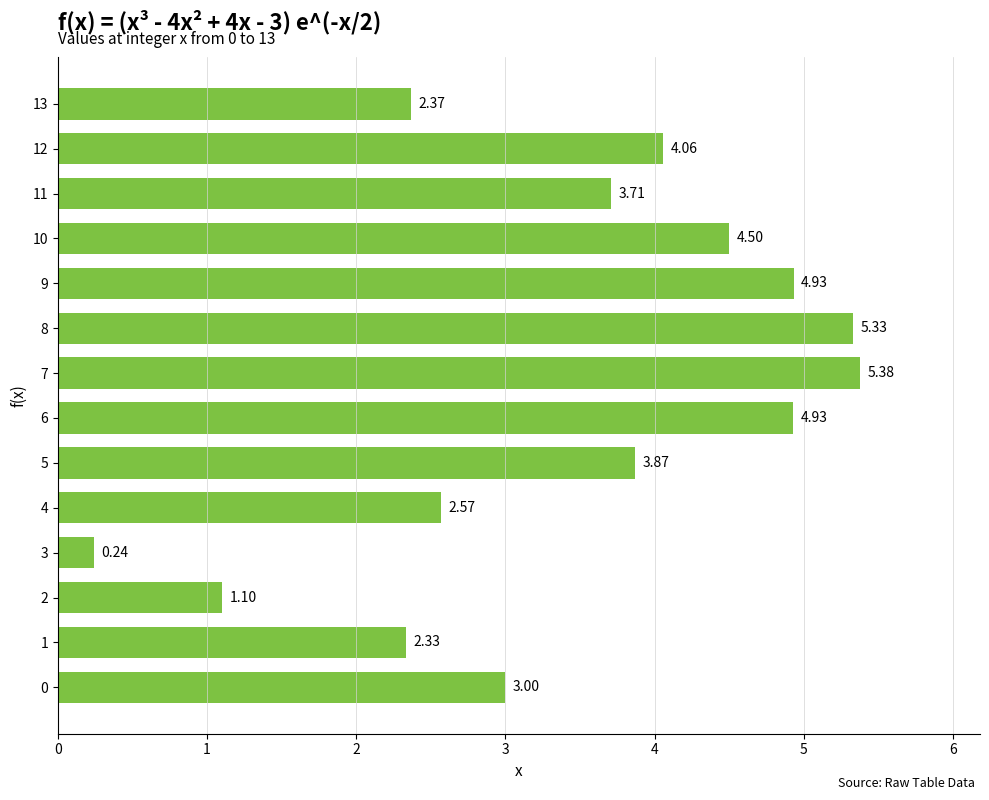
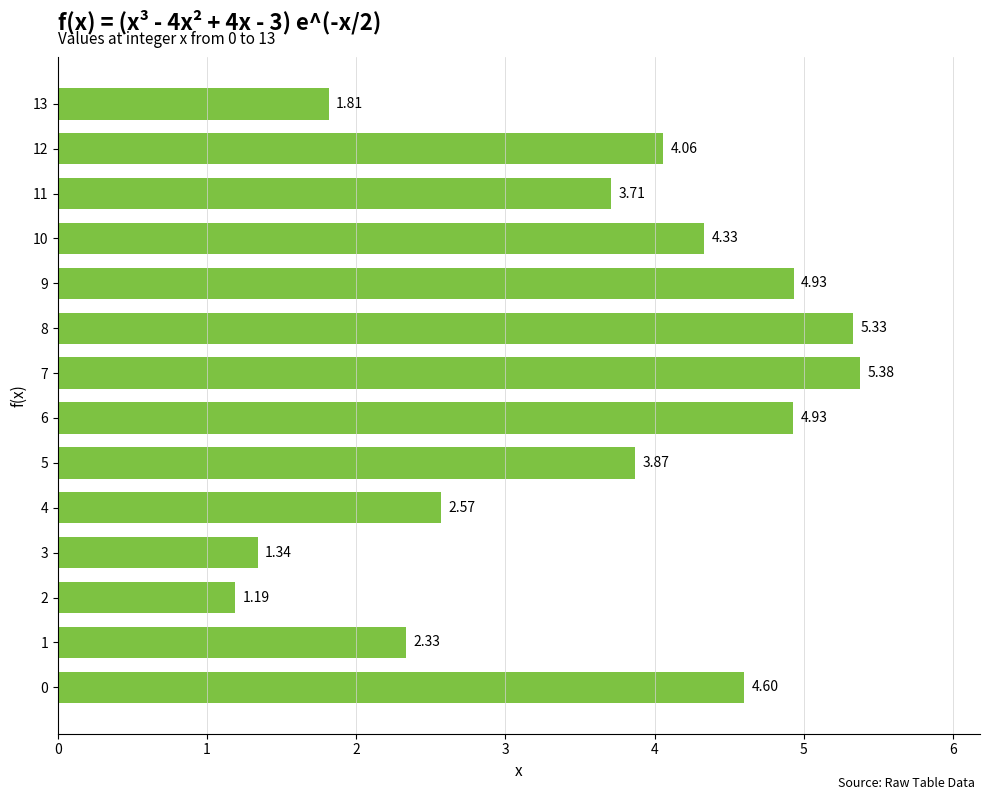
13: 2.37 -> 1.81
10: 4.50 -> 4.33
3: 0.24 -> 1.34
2: 1.10 -> 1.19
0: 3.00 -> 4.60
